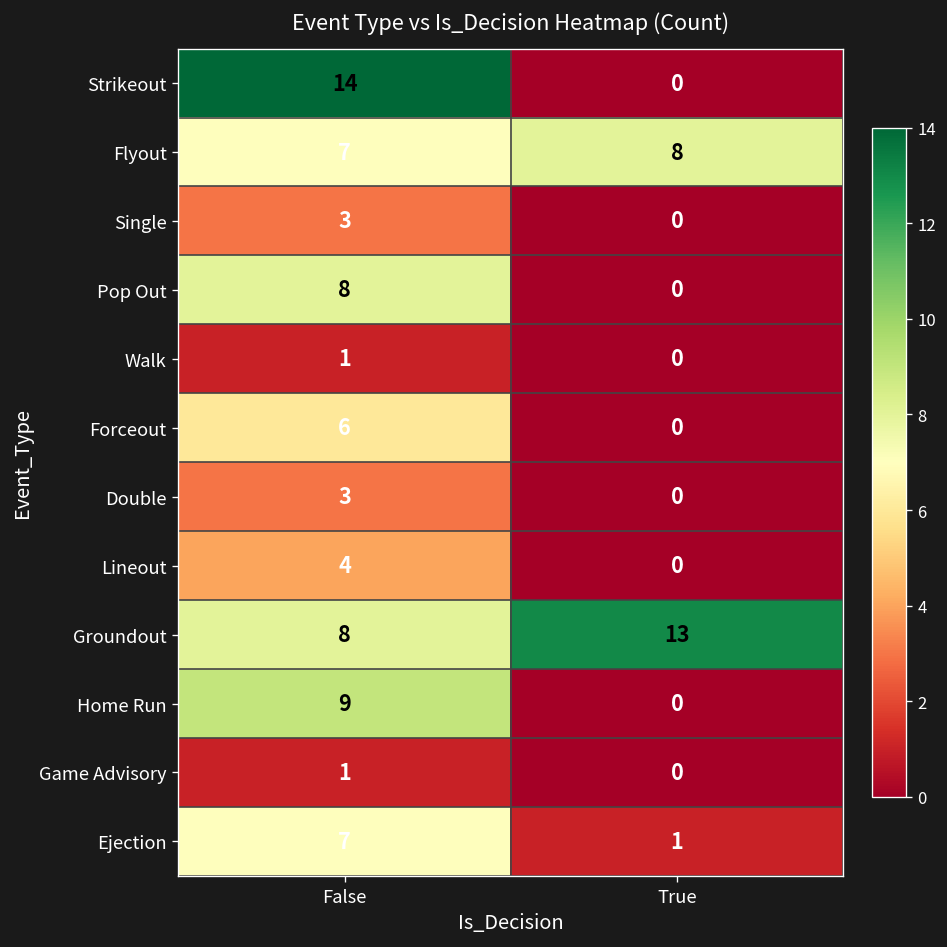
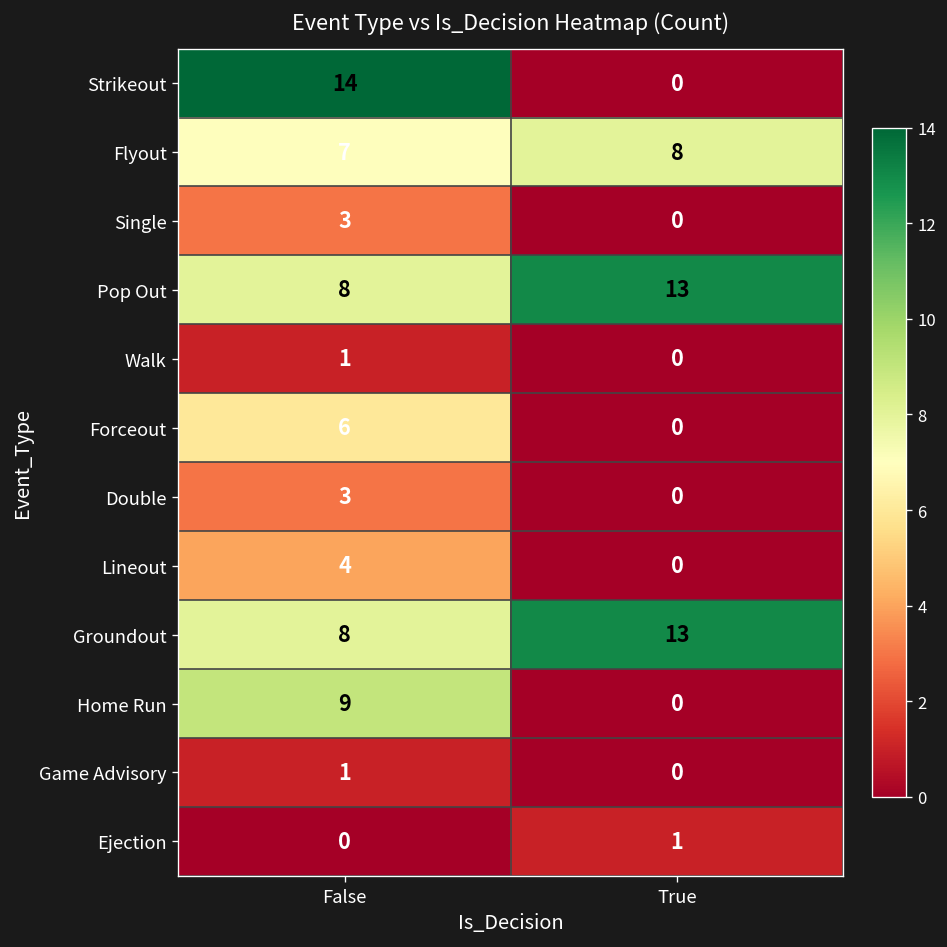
Pop Out, True: 0 -> 13
Ejection, False: 7 -> 0
